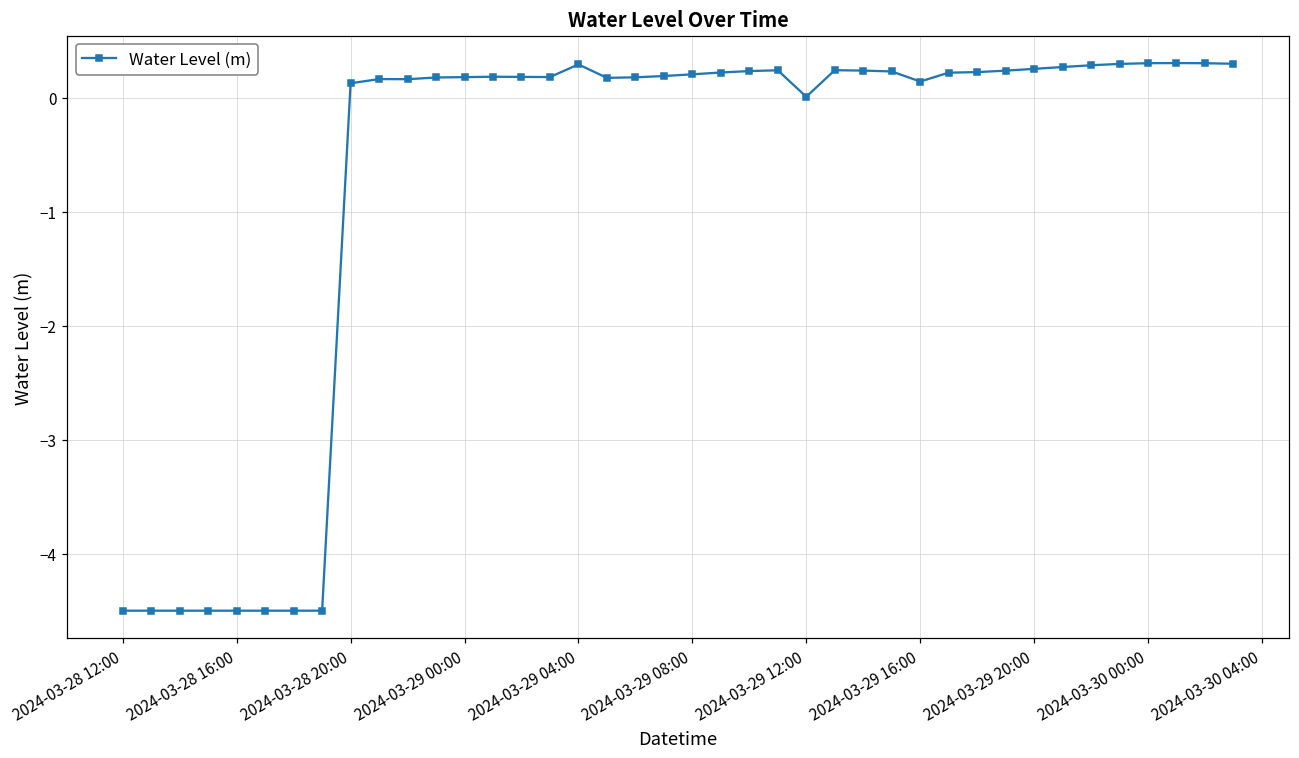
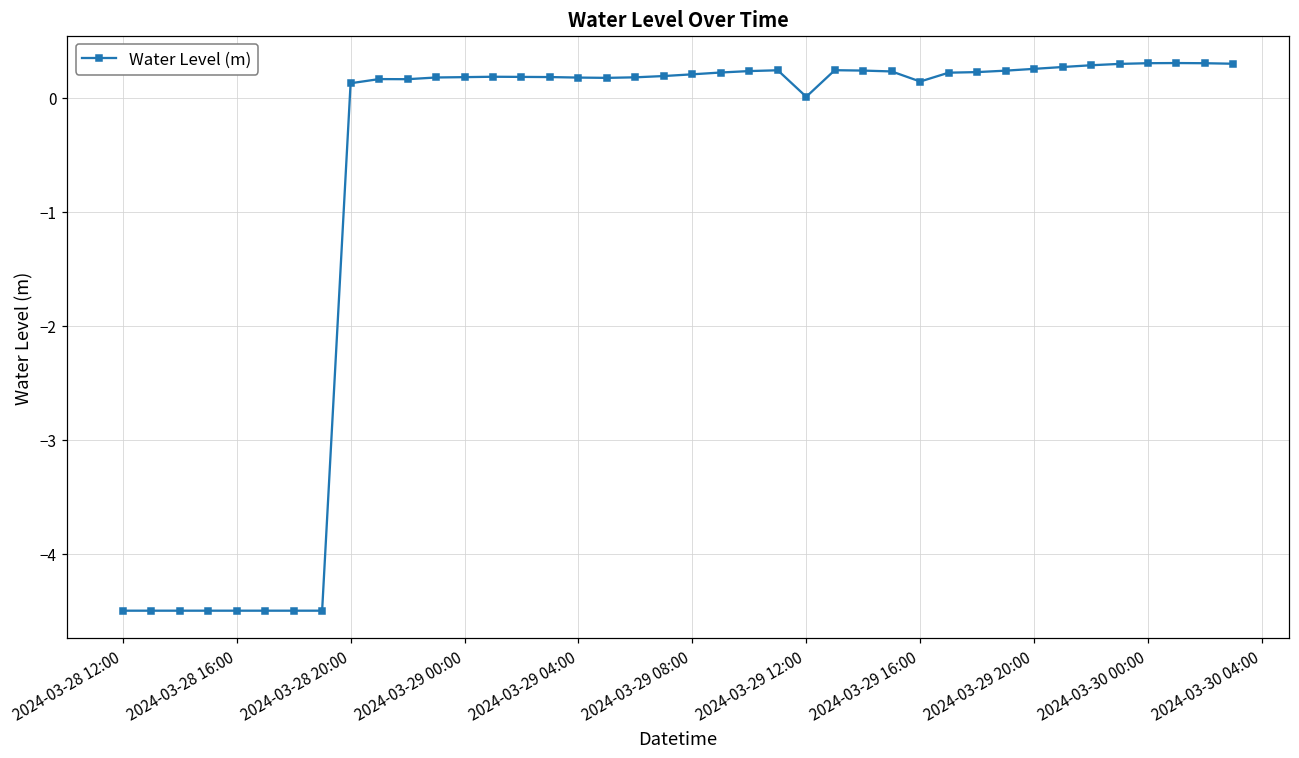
2024-03-29 04:00: 0.29 -> 0.18
